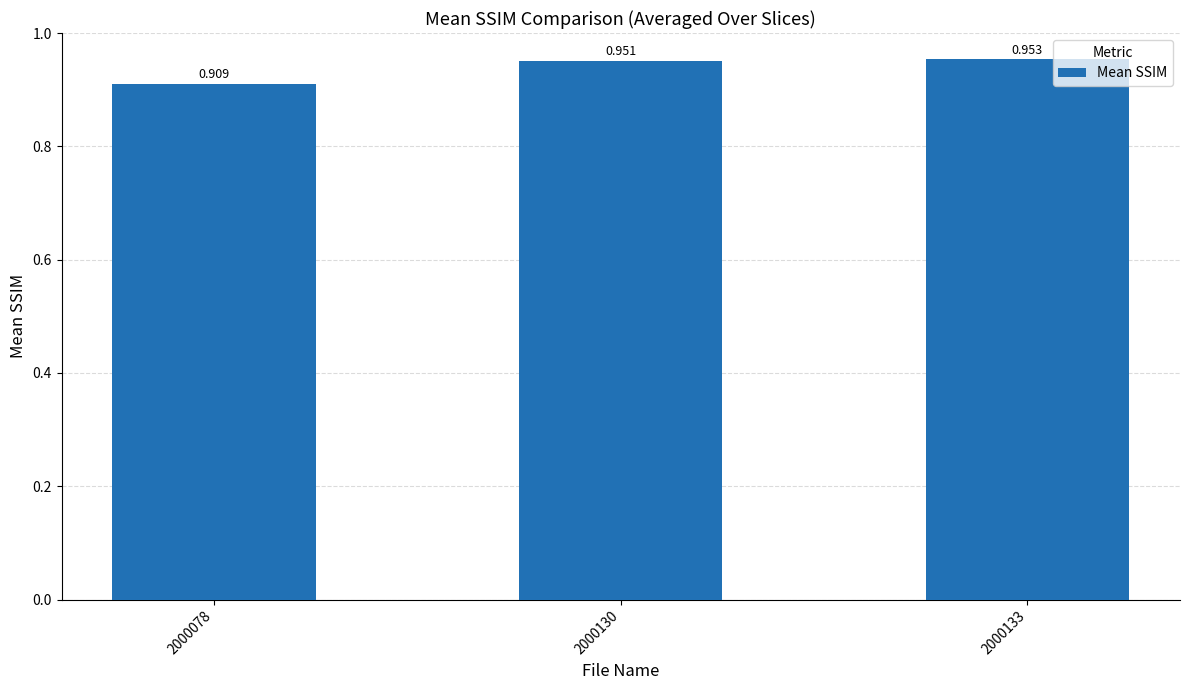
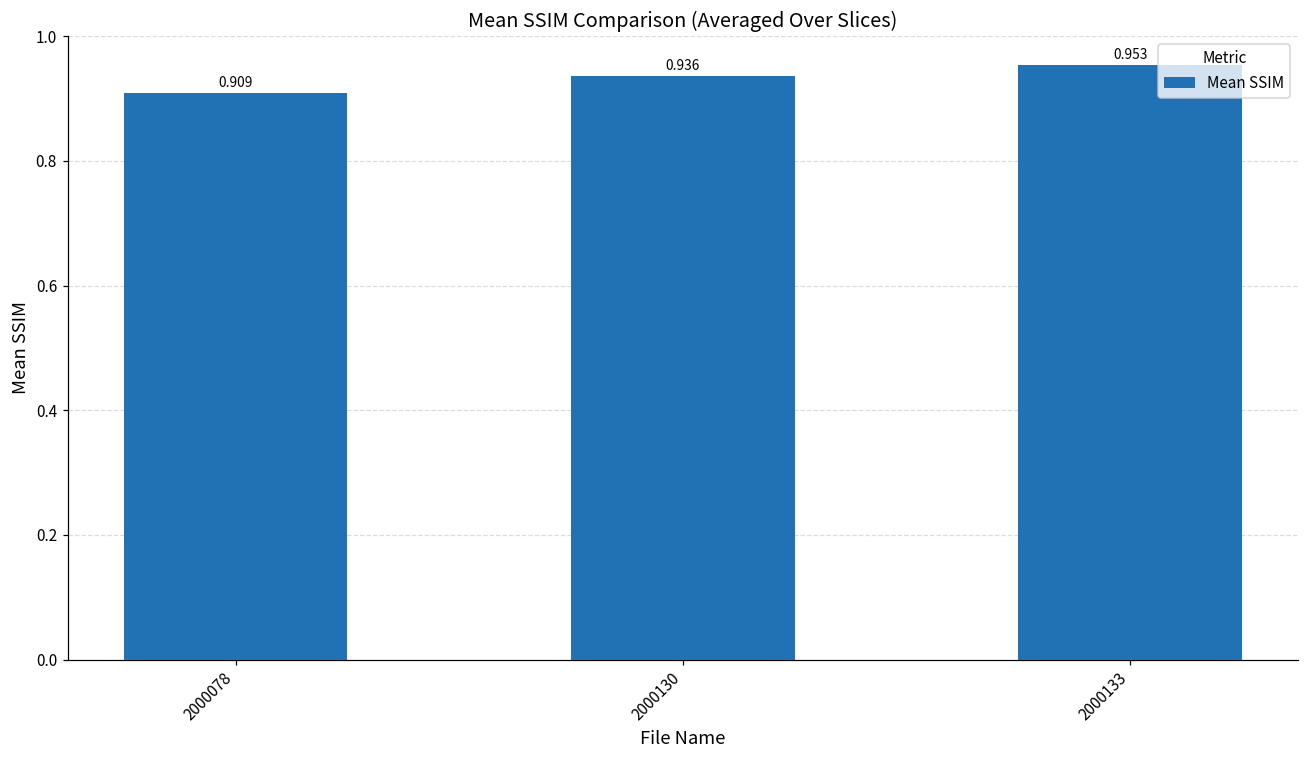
2000130: 0.951 -> 0.936
